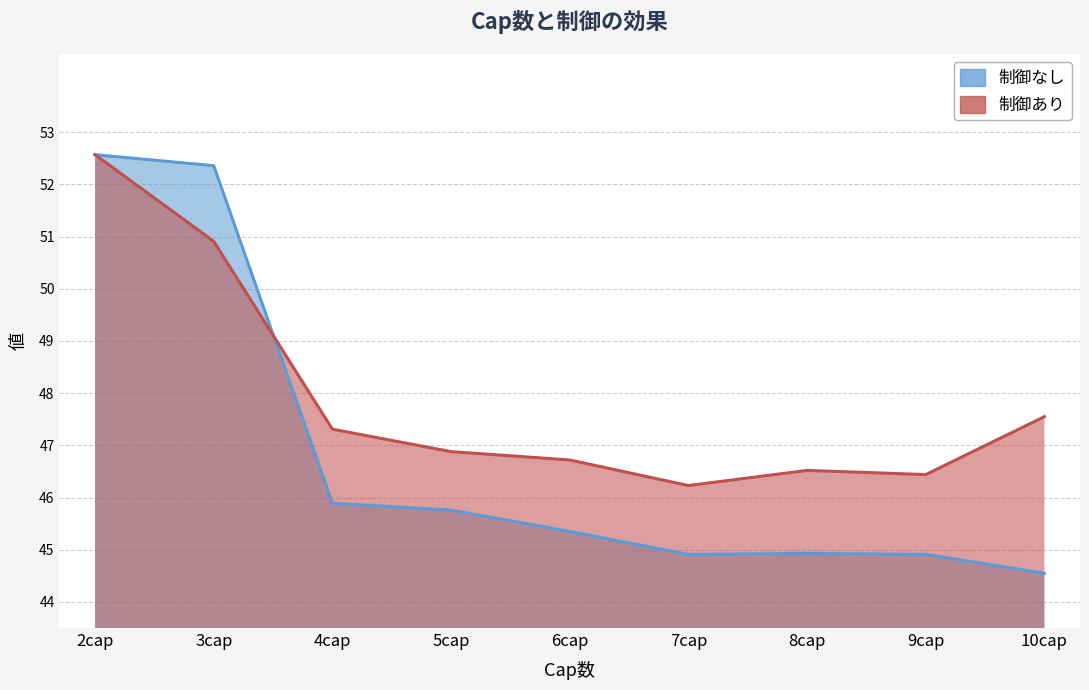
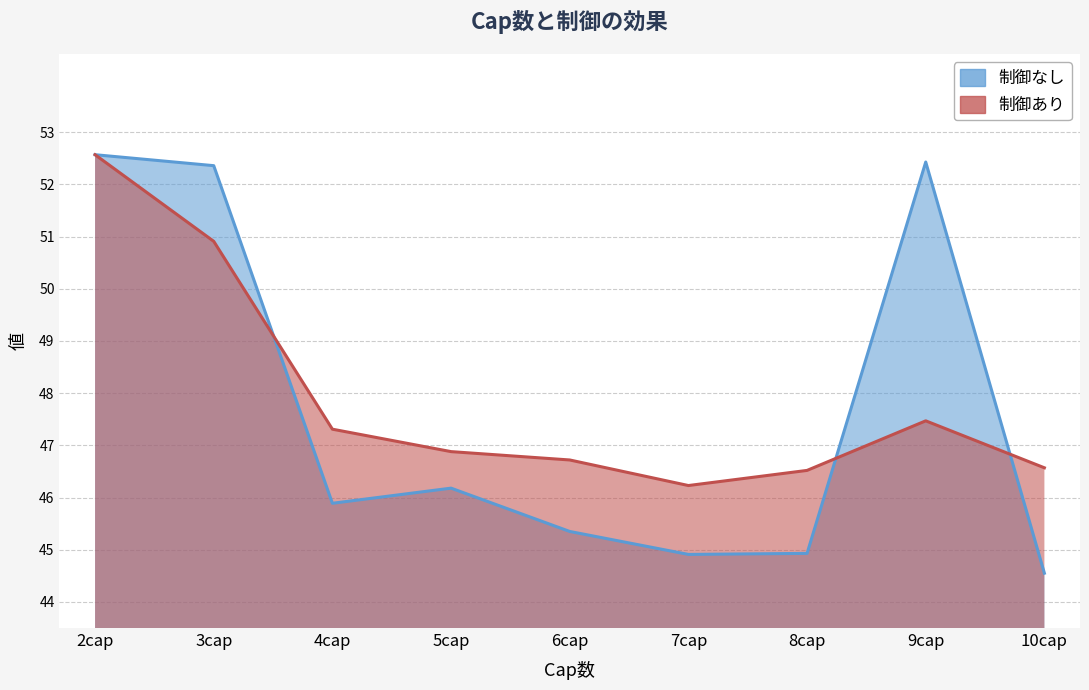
制御なし, 5cap: 45.8 -> 46.2
制御なし, 9cap: 44.9 -> 52.4
制御あり, 9cap: 46.4 -> 47.5
制御あり, 10cap: 47.6 -> 46.6
